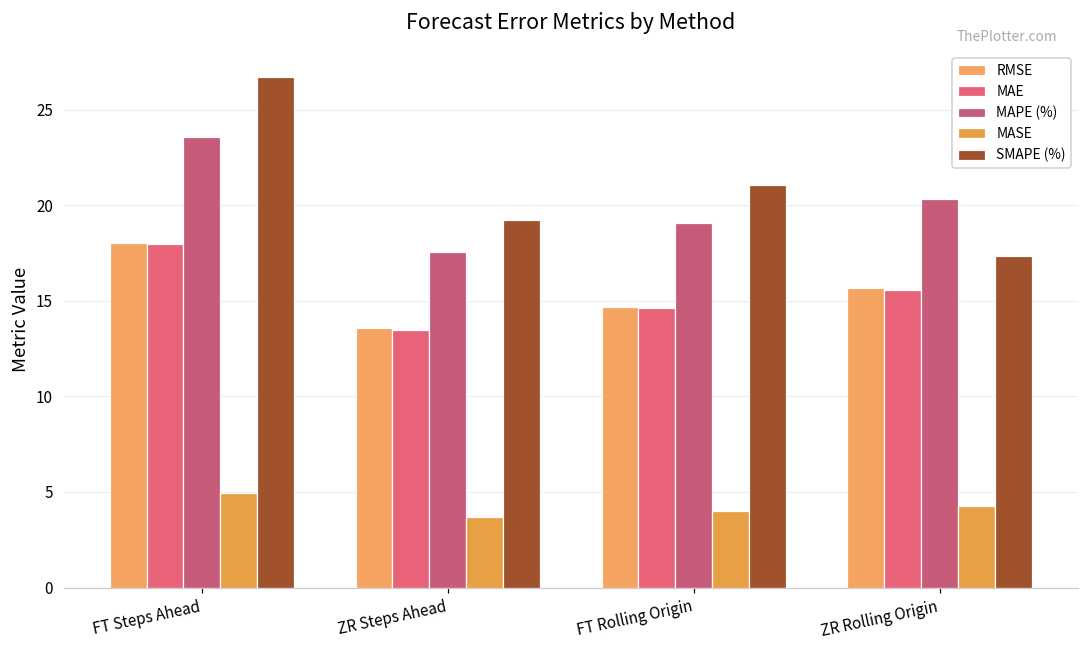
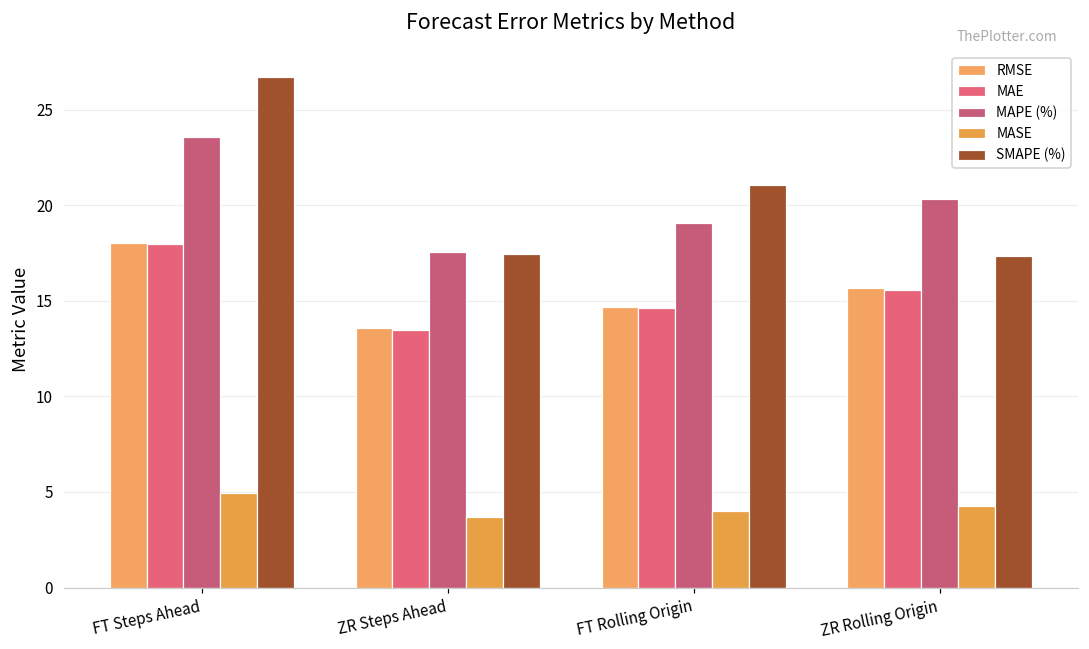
SMAPE (%), ZR Steps Ahead: 19.3 -> 17.4
